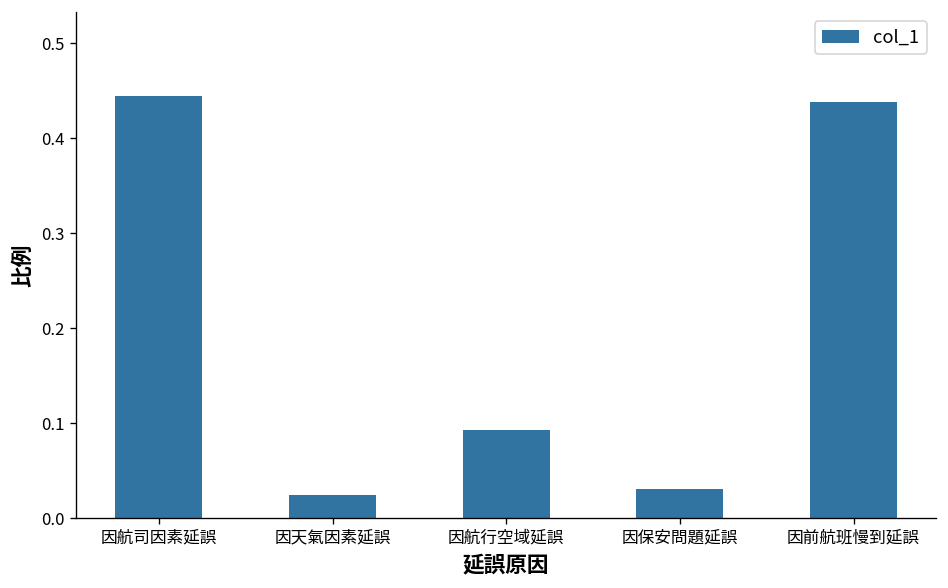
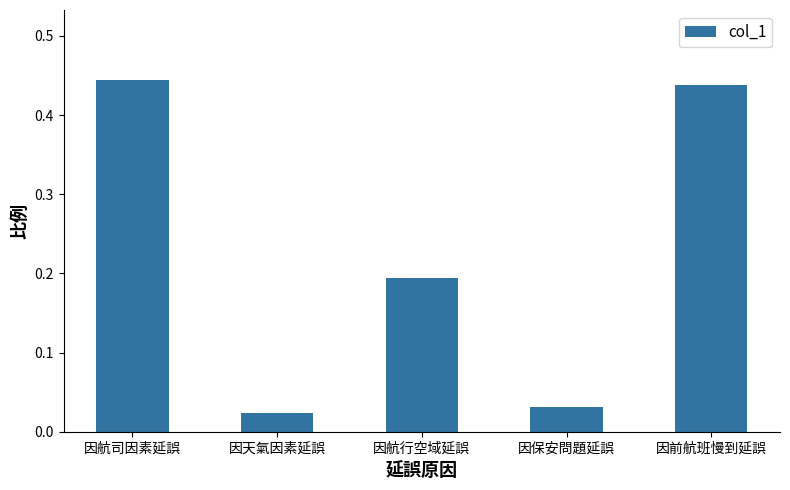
因航行空域延誤: 0.09 -> 0.19
